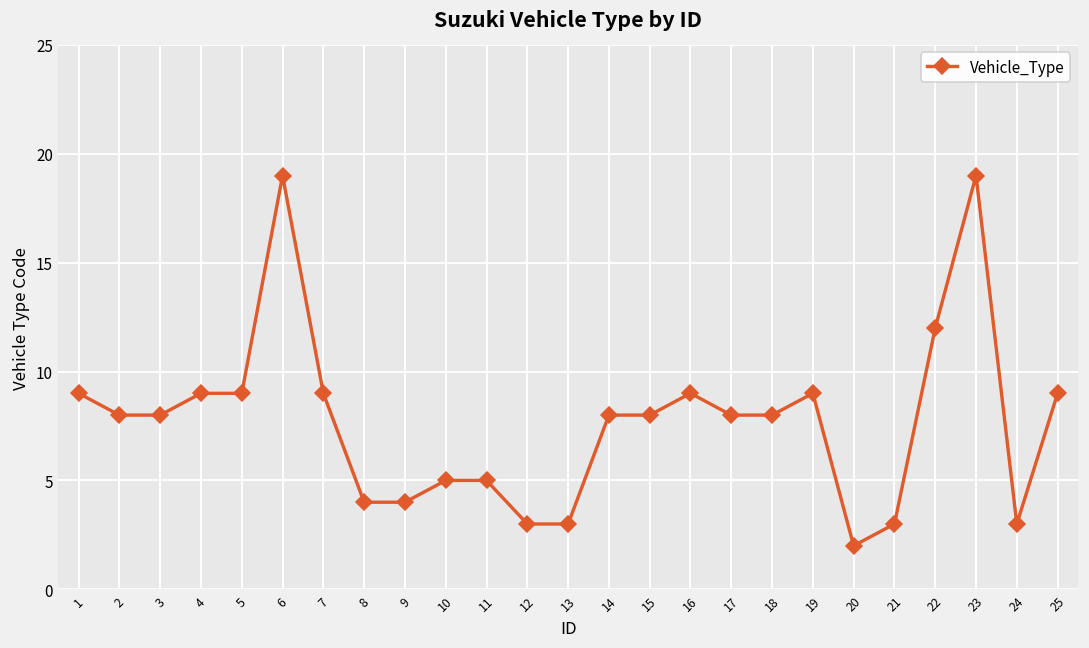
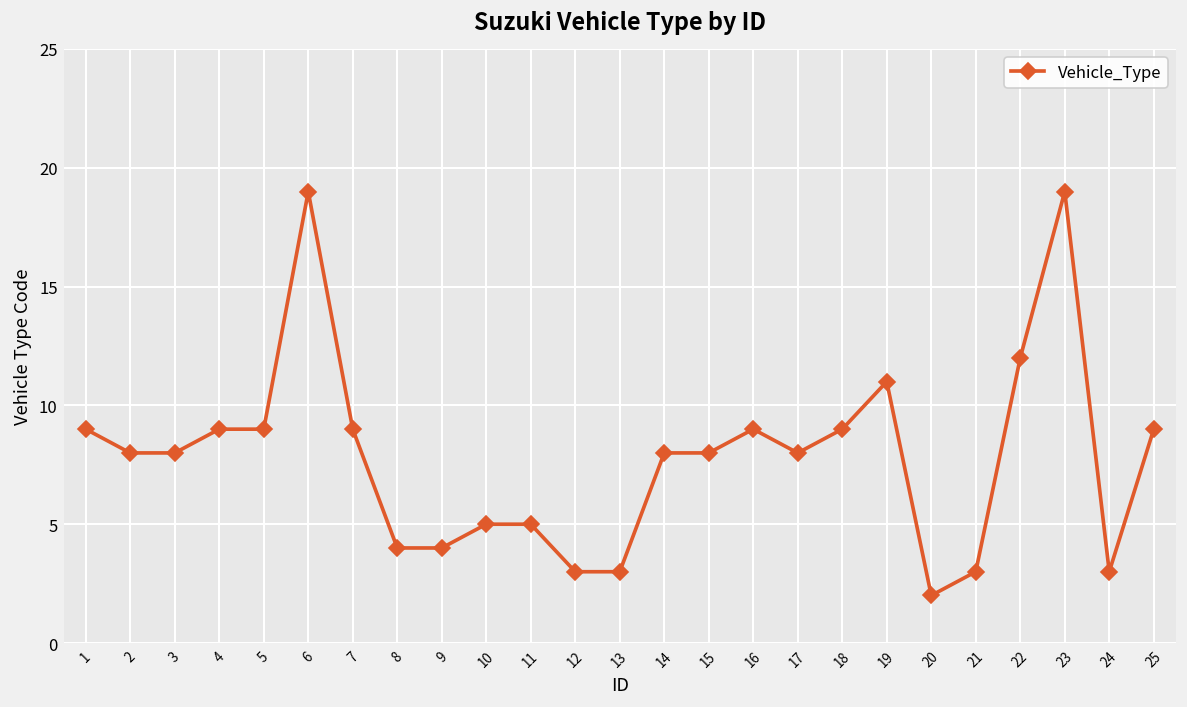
18: 8 -> 9
19: 9 -> 11
